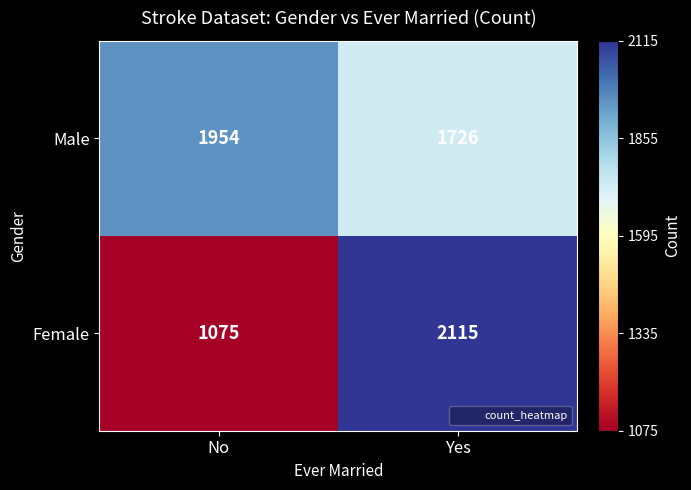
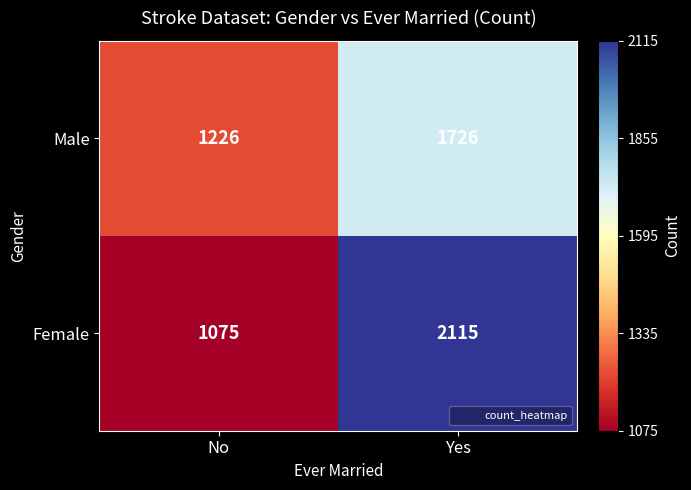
Male, No: 1954 -> 1226
